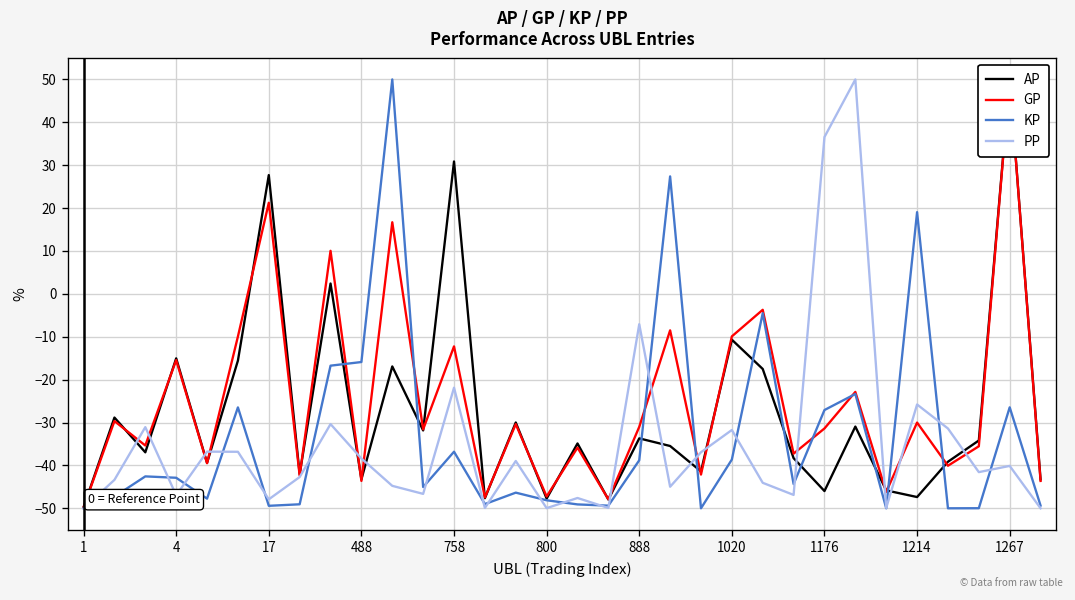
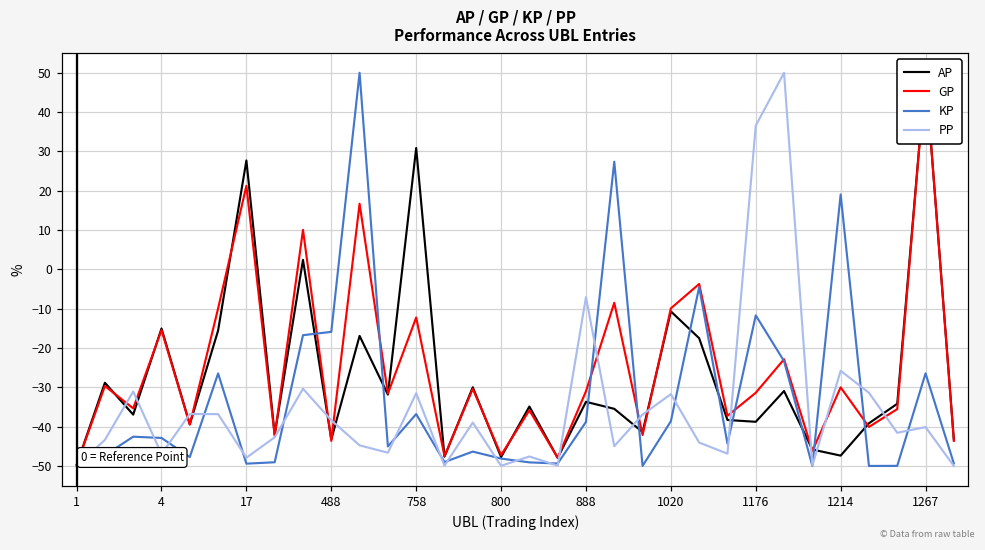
PP, 758: -22 -> -32
AP, 1176: -46 -> -39
KP, 1176: -27 -> -12
